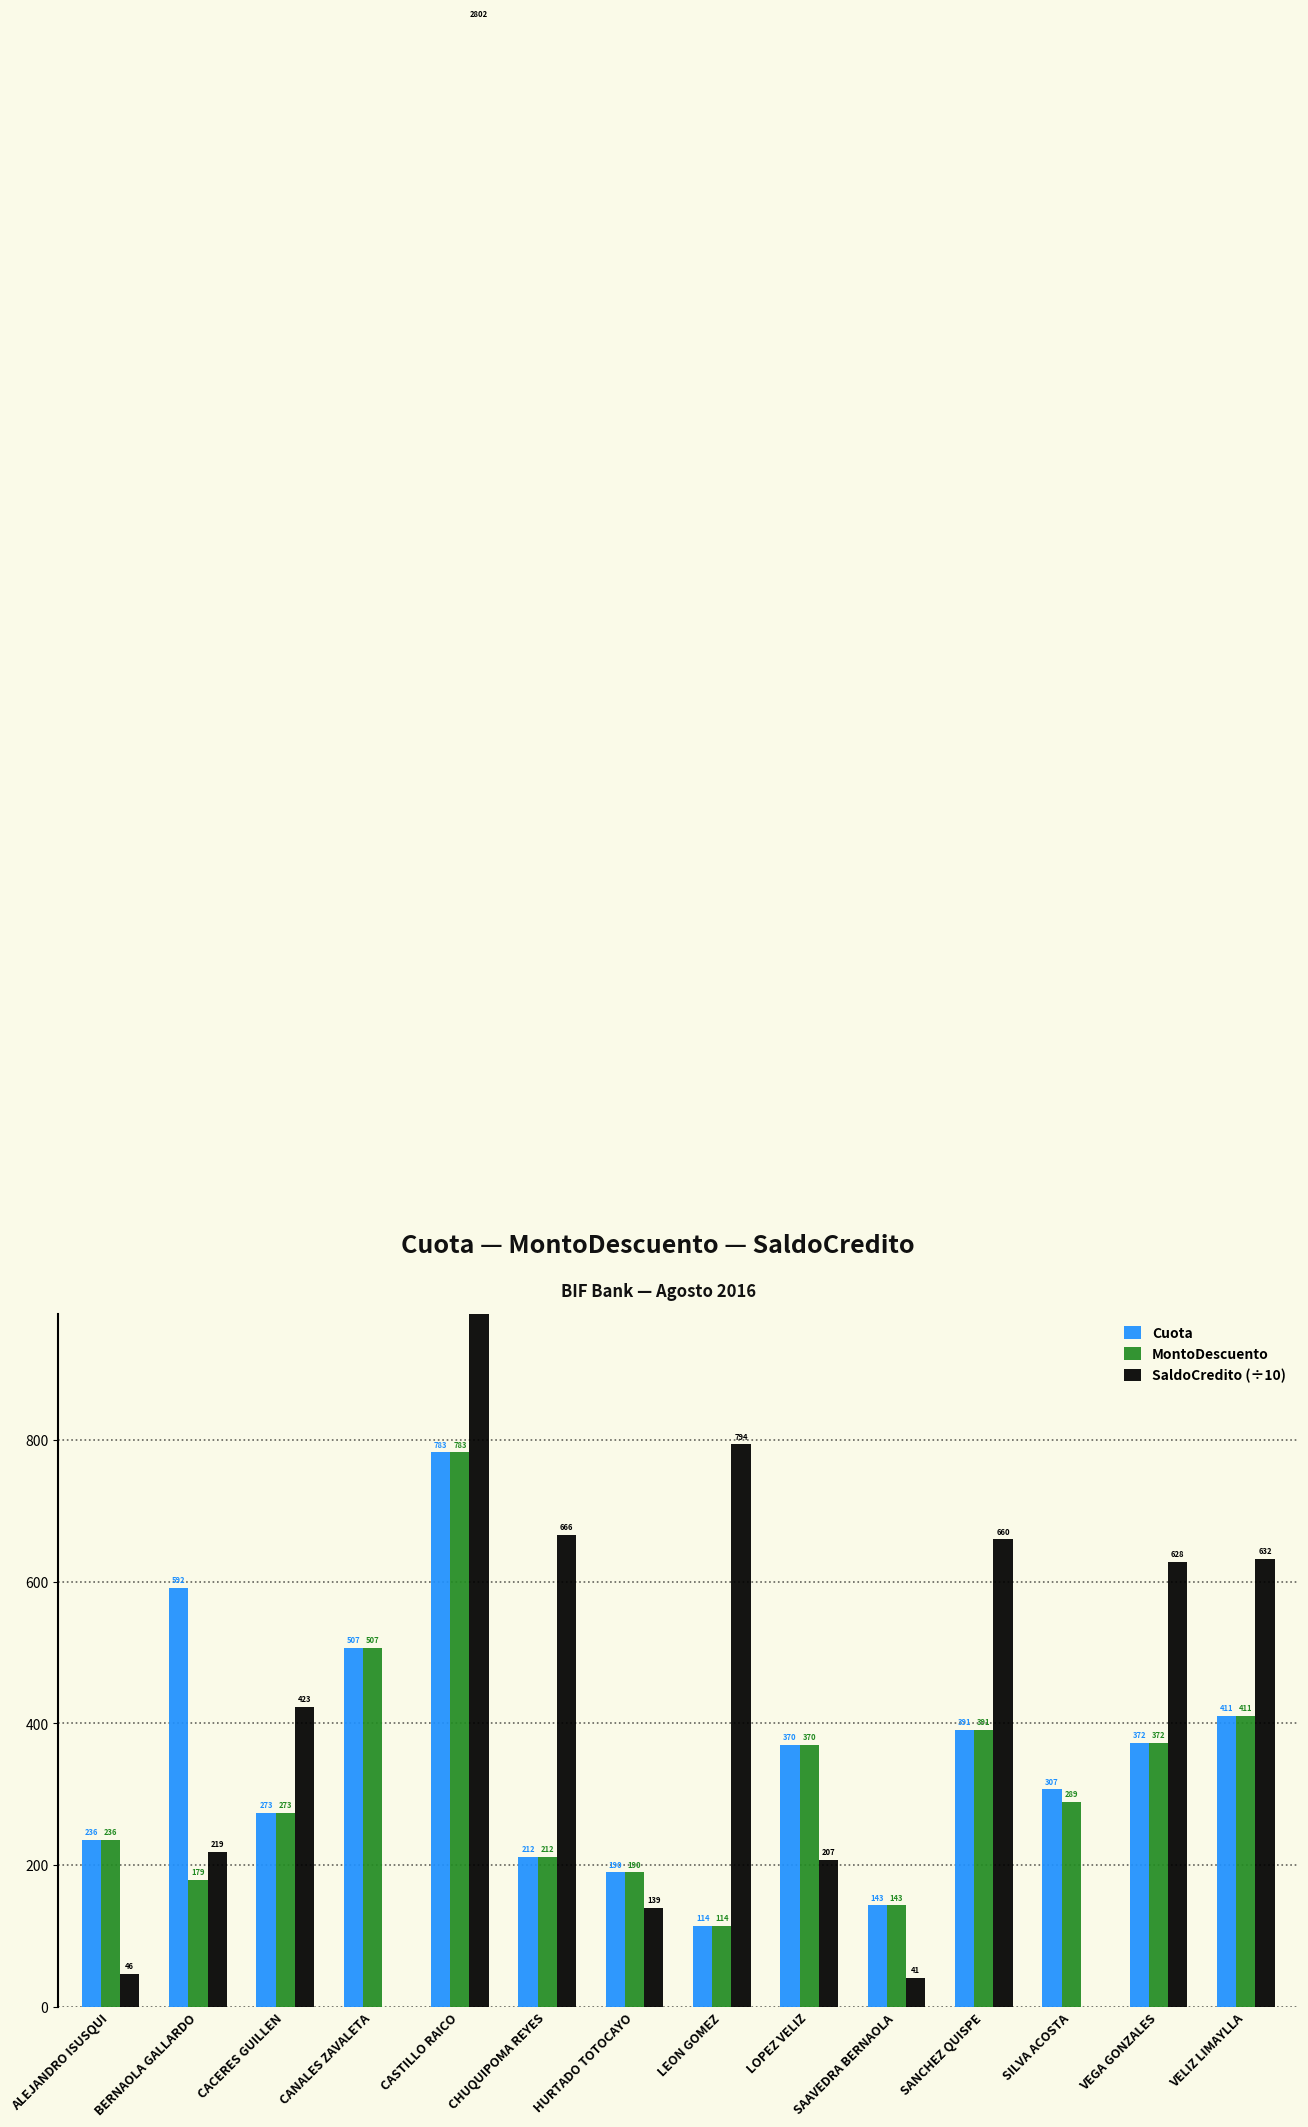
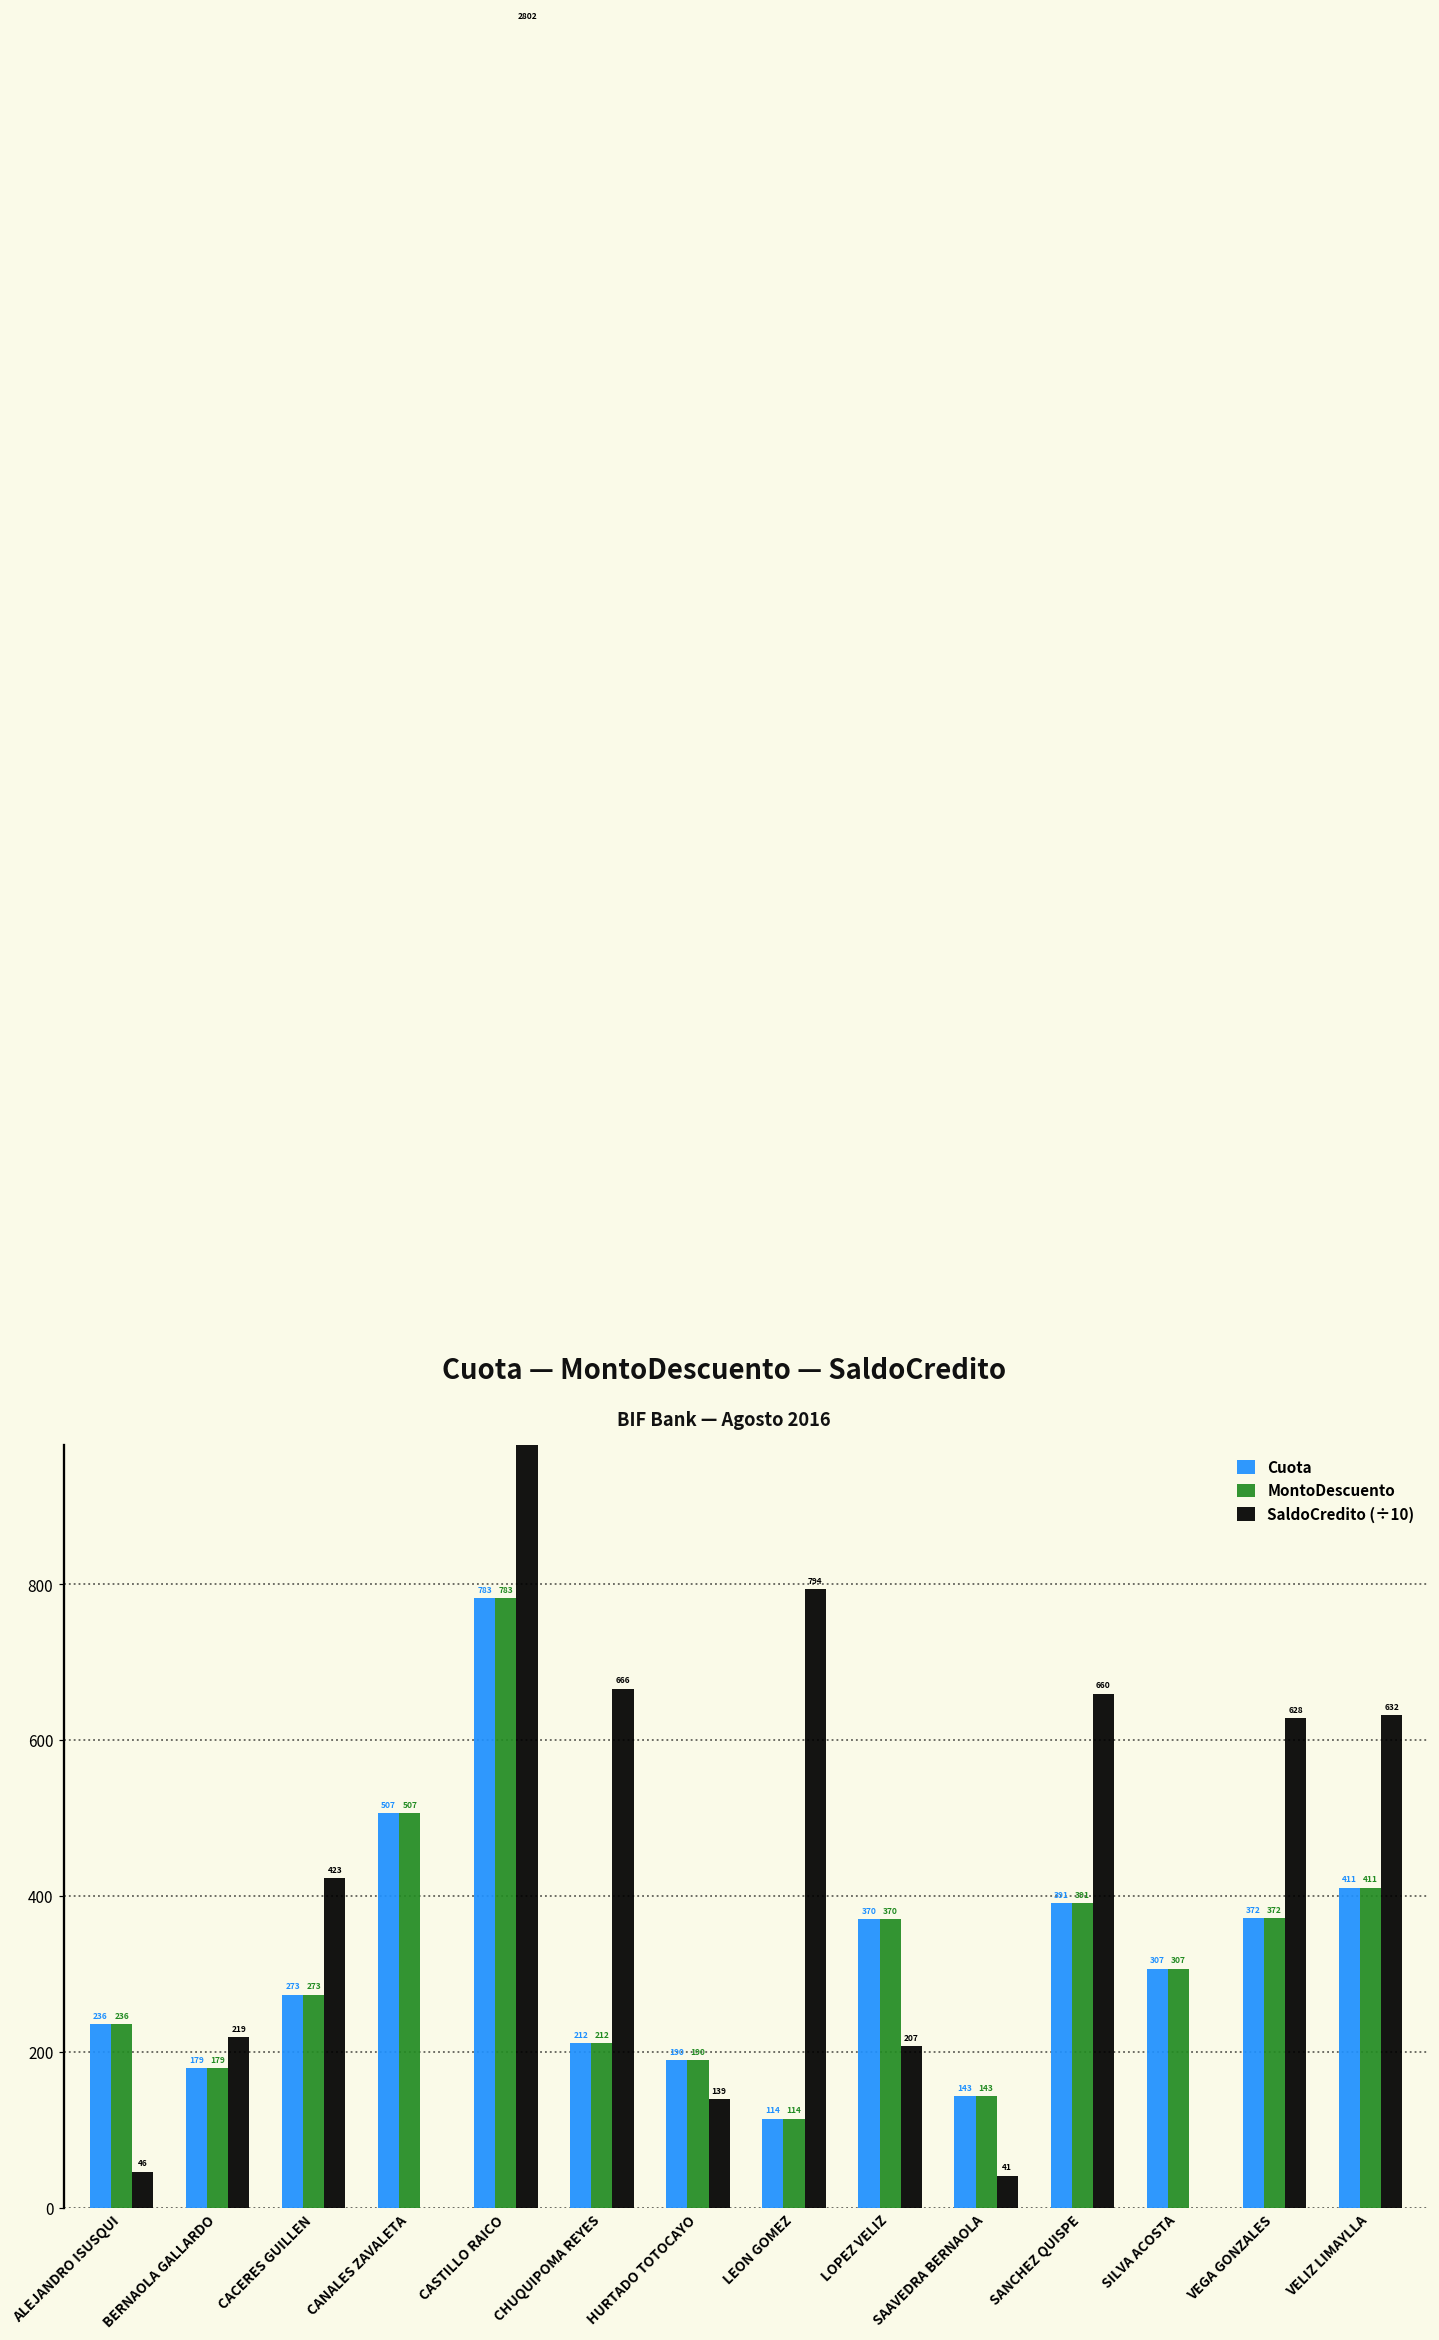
Cuota, BERNAOLA GALLARDO: 592 -> 179
MontoDescuento, SILVA ACOSTA: 289 -> 307
